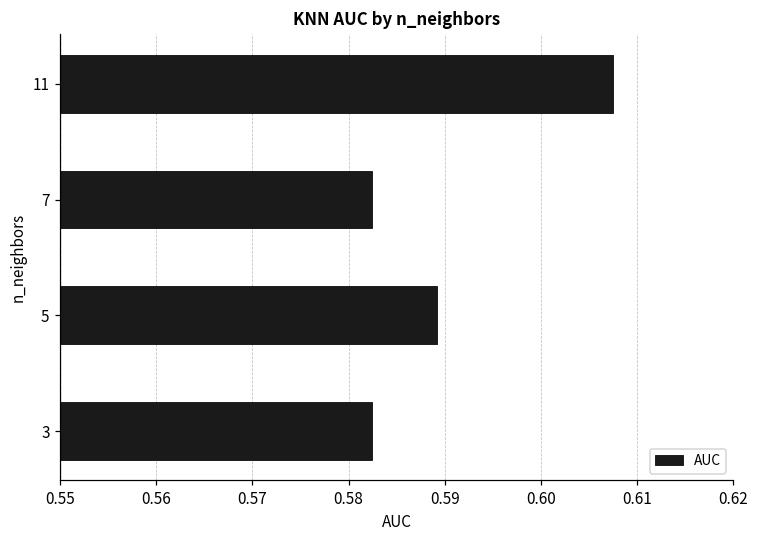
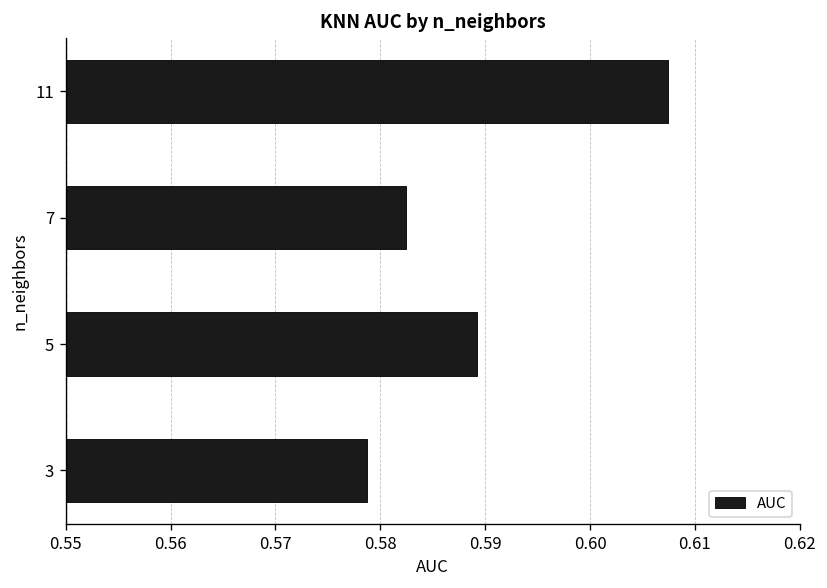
3: 0.582 -> 0.579
